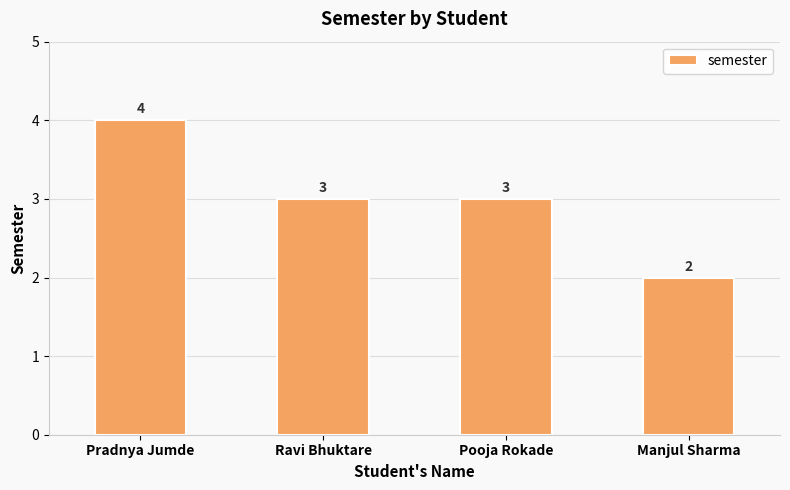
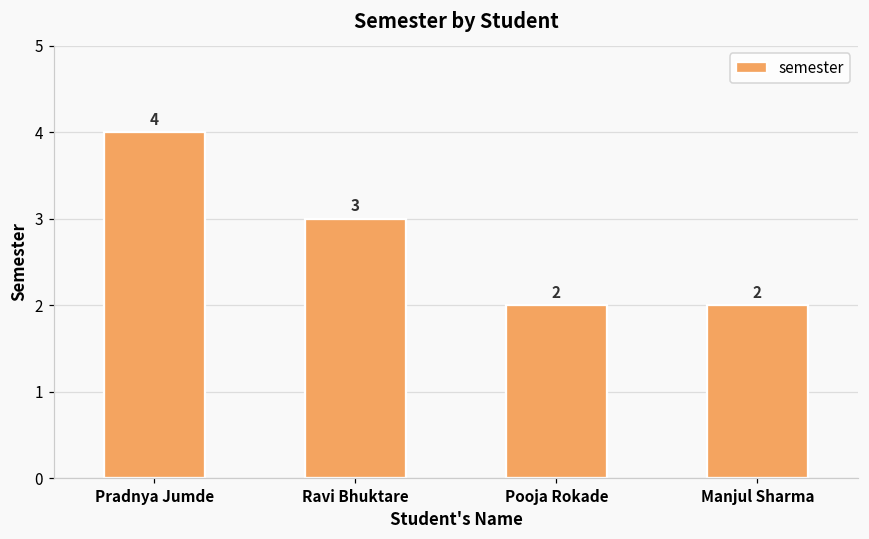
Pooja Rokade: 3 -> 2
